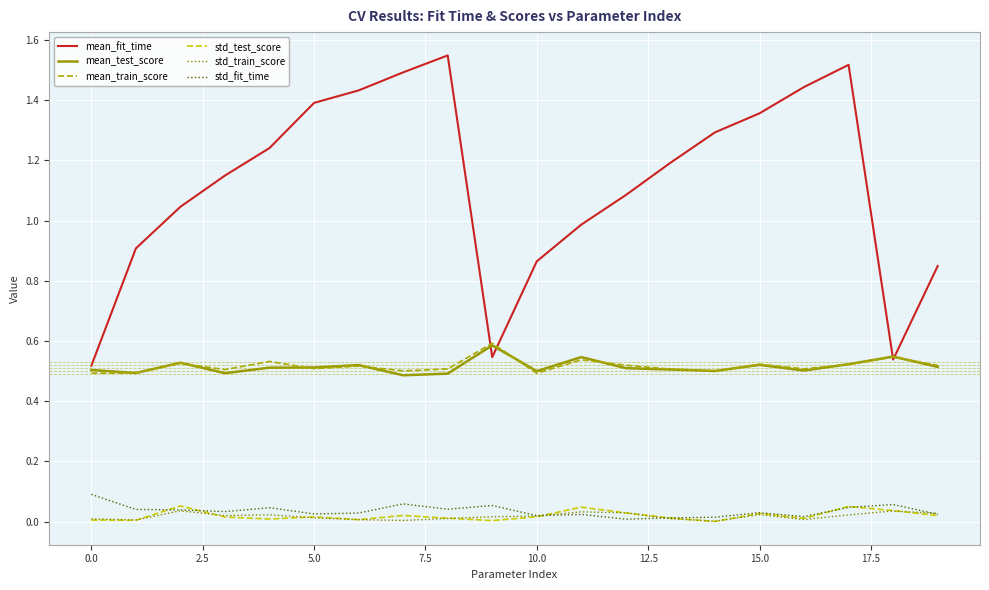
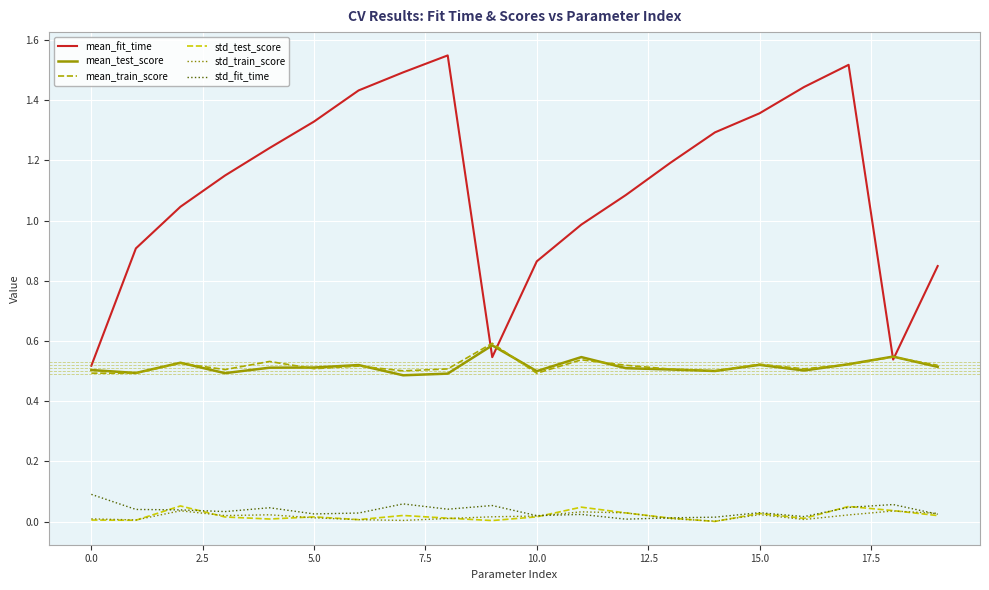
mean_fit_time, 5.0: 1.39 -> 1.33
